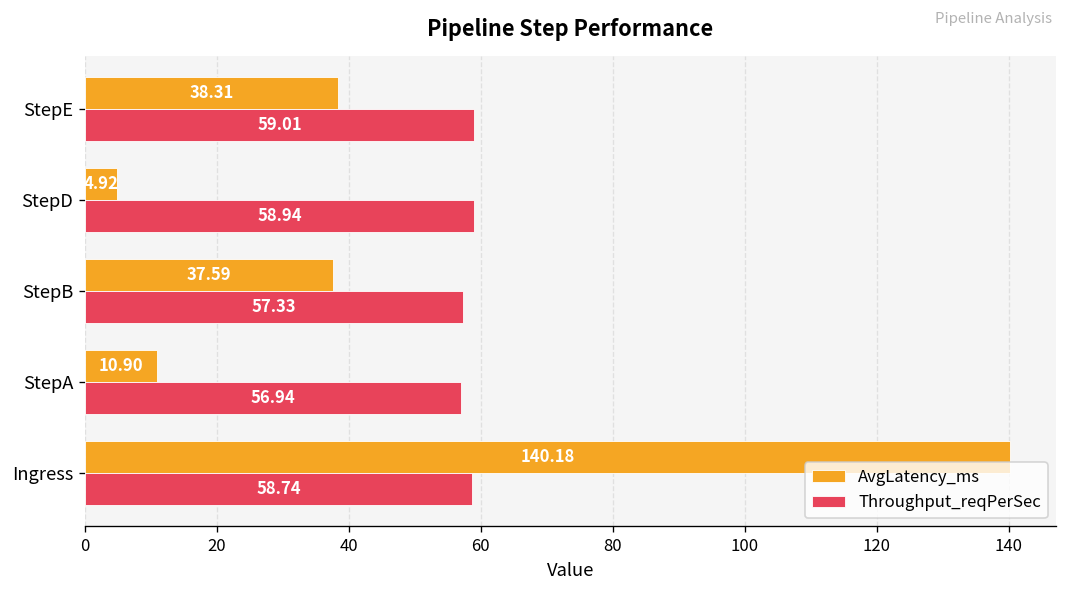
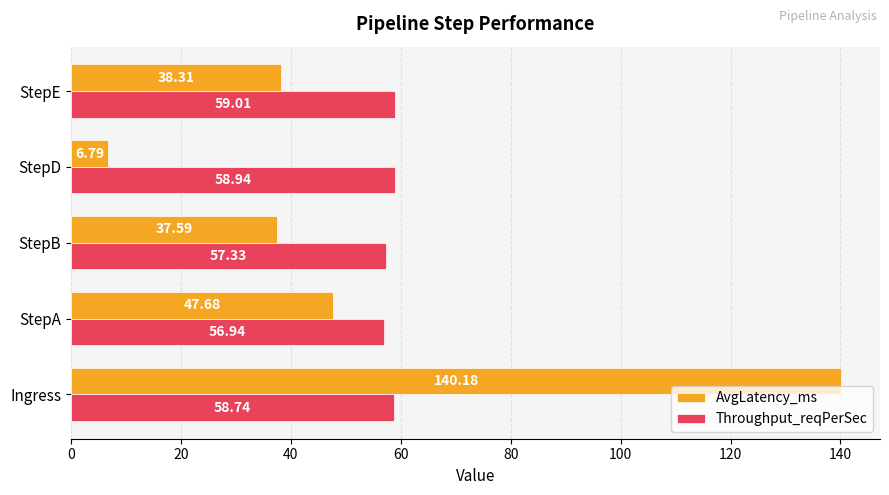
AvgLatency_ms, StepD: 4.92 -> 6.79
AvgLatency_ms, StepA: 10.90 -> 47.68
